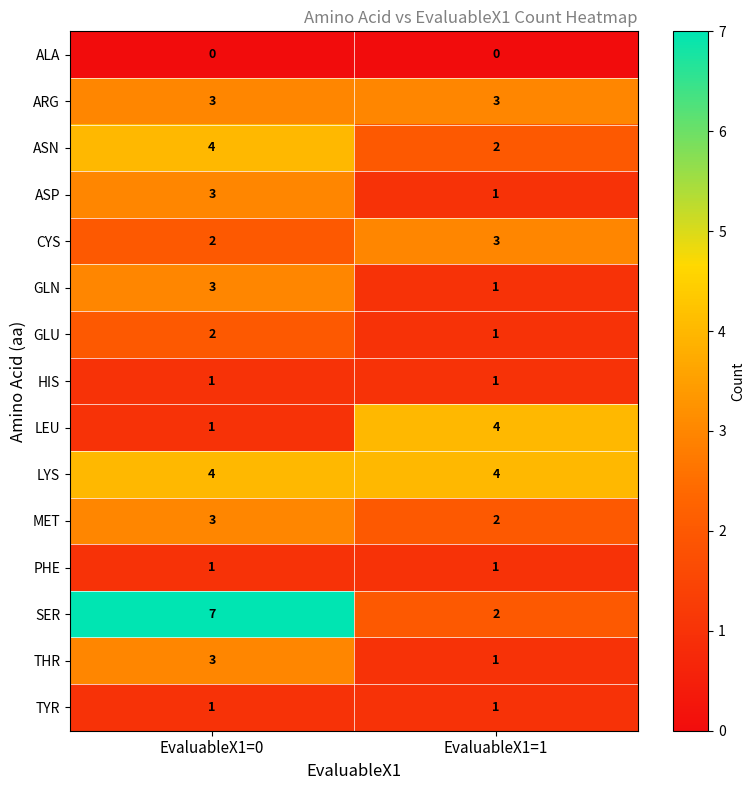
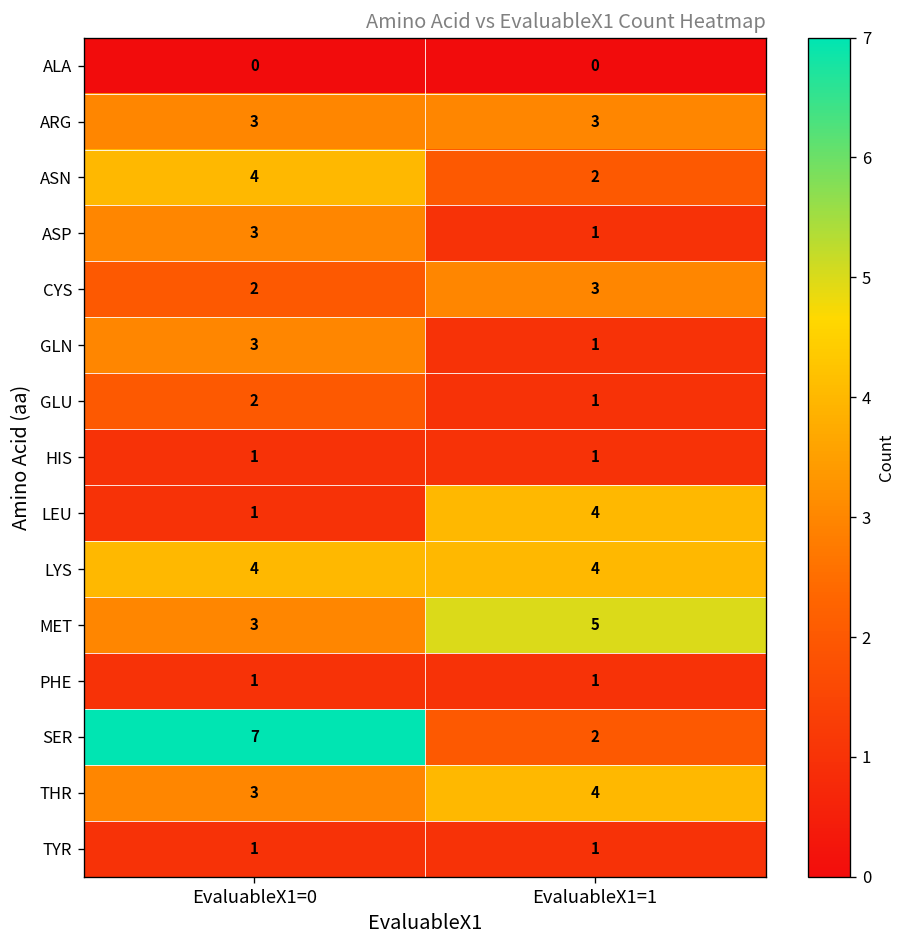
MET, EvaluableX1=1: 2 -> 5
THR, EvaluableX1=1: 1 -> 4
